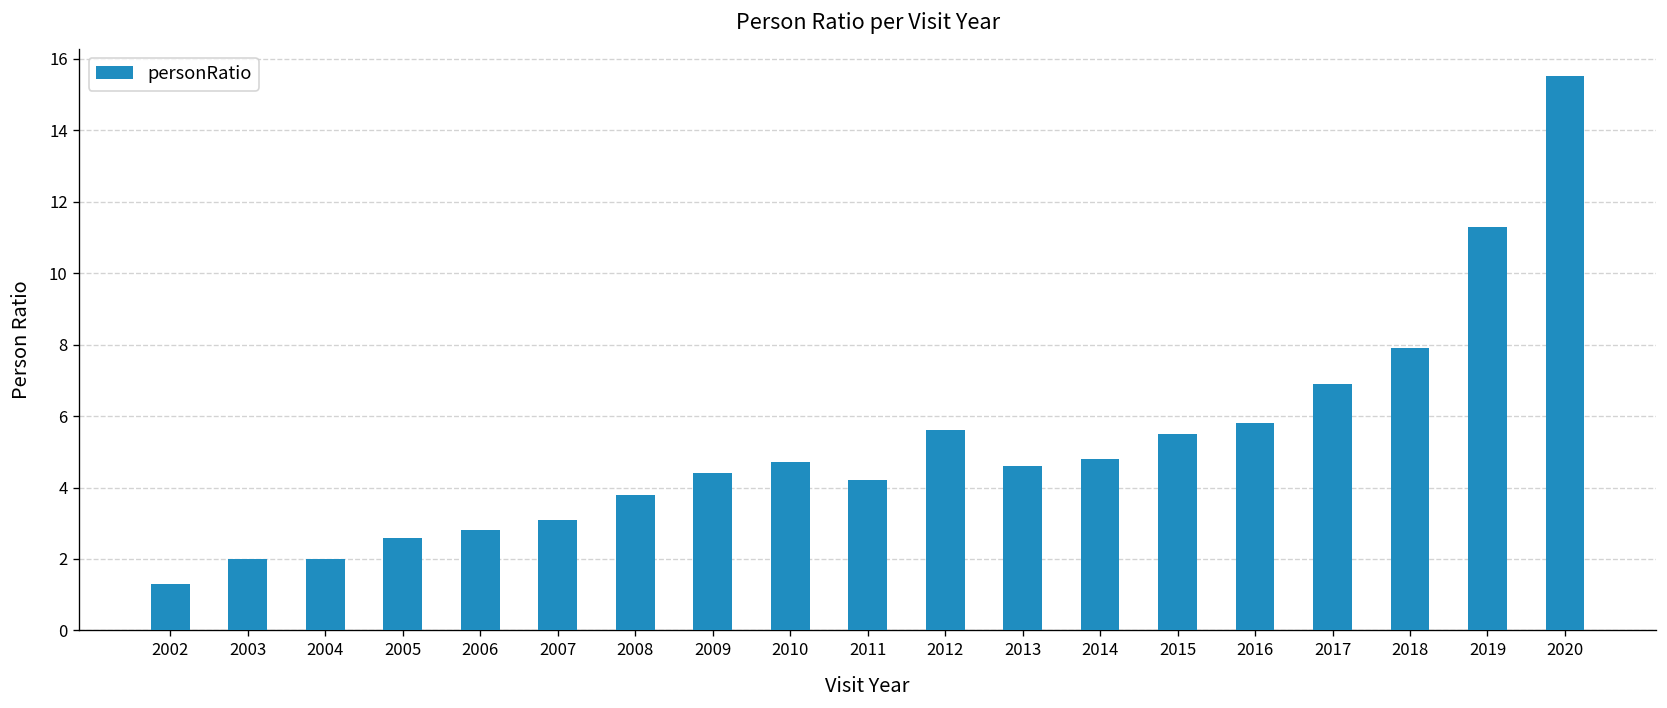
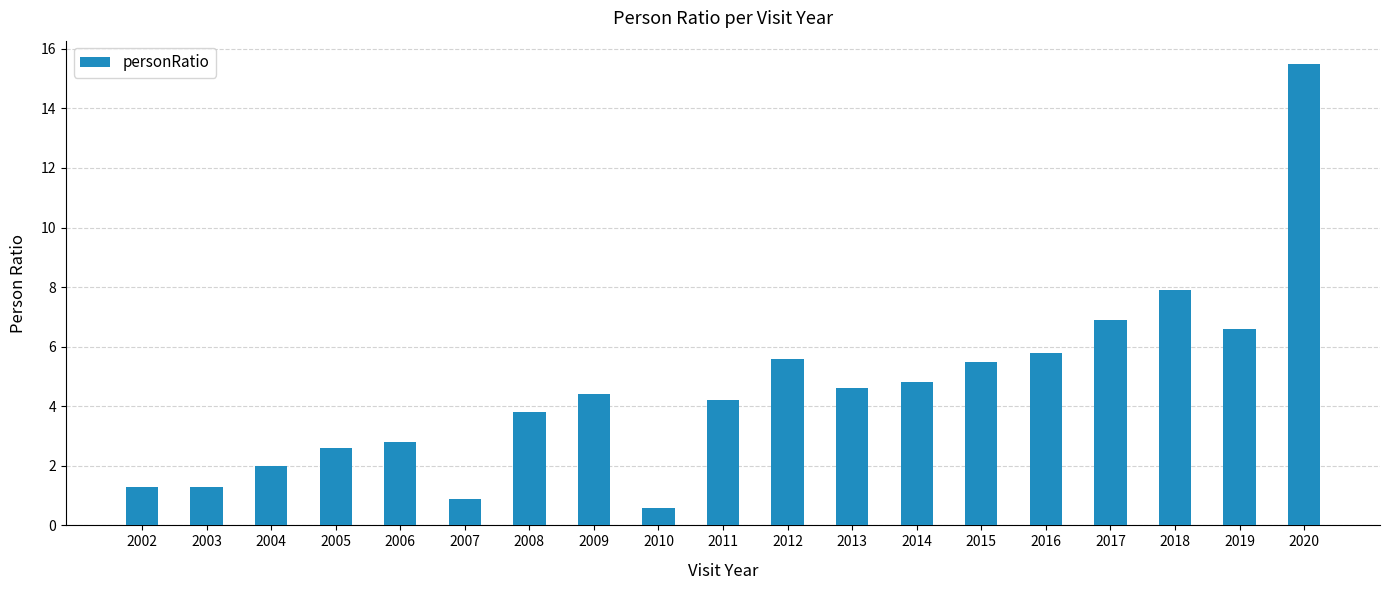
2003: 2.0 -> 1.3
2007: 3.1 -> 0.9
2010: 4.7 -> 0.6
2019: 11.3 -> 6.6
